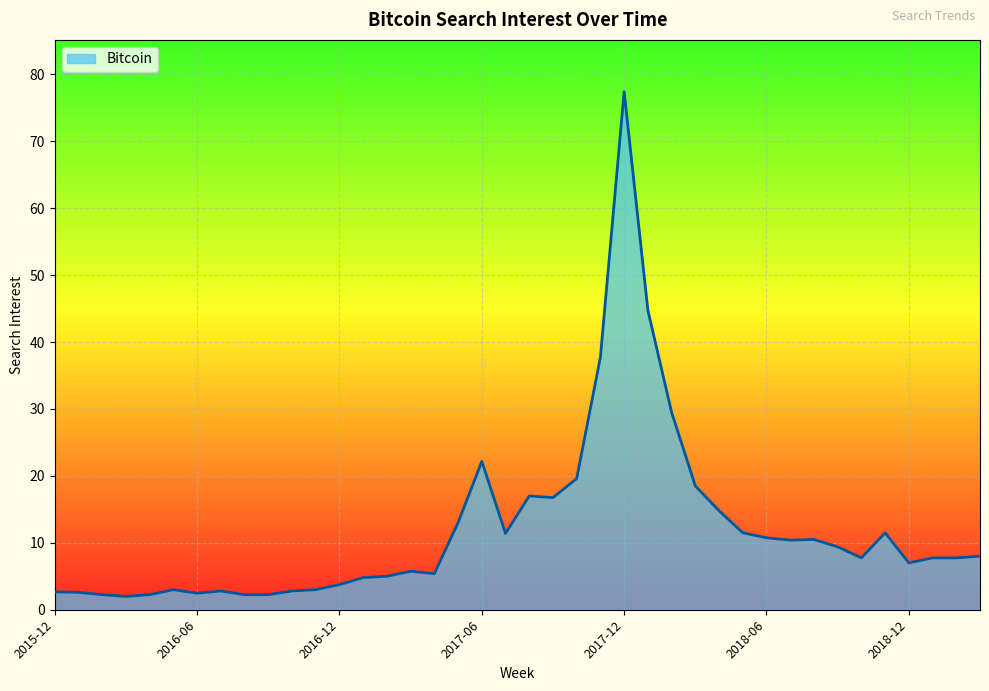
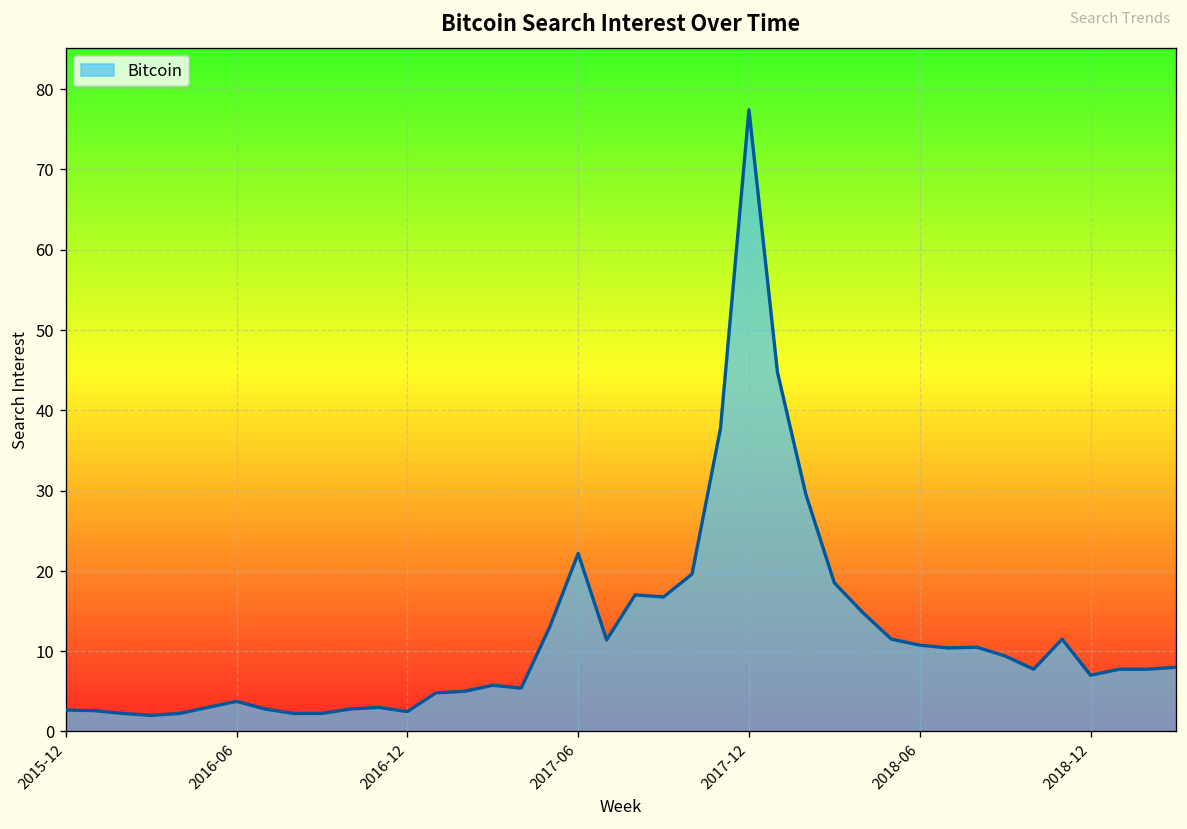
2016-06: 2 -> 4
2016-12: 4 -> 2
